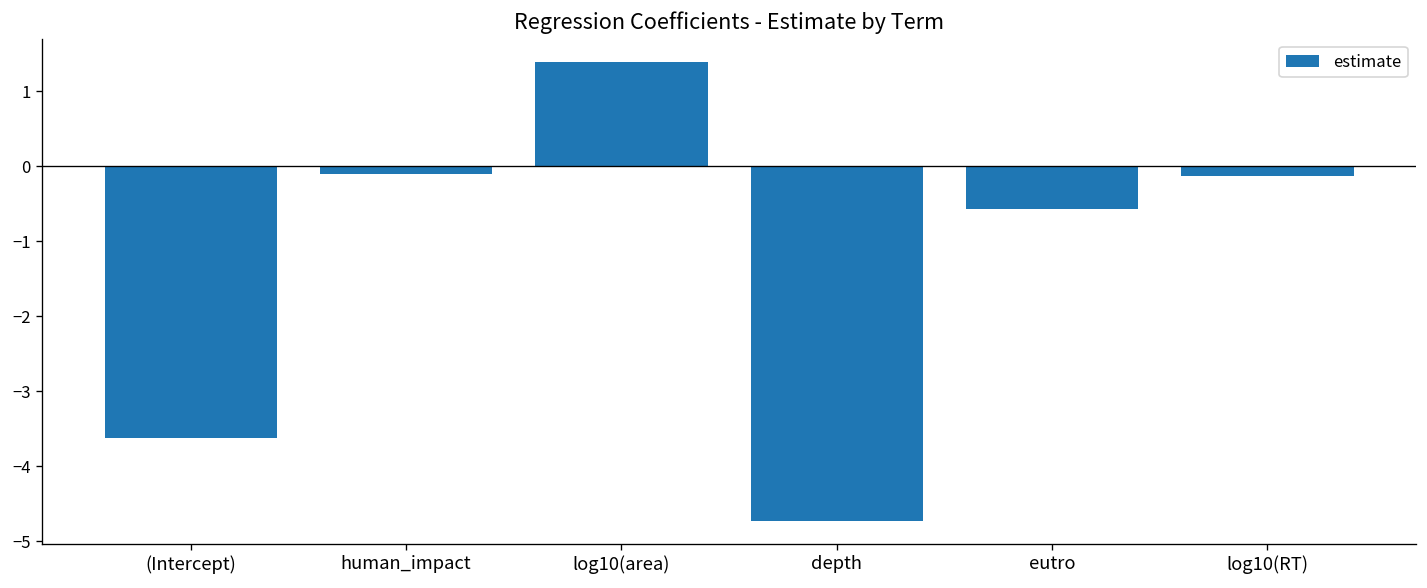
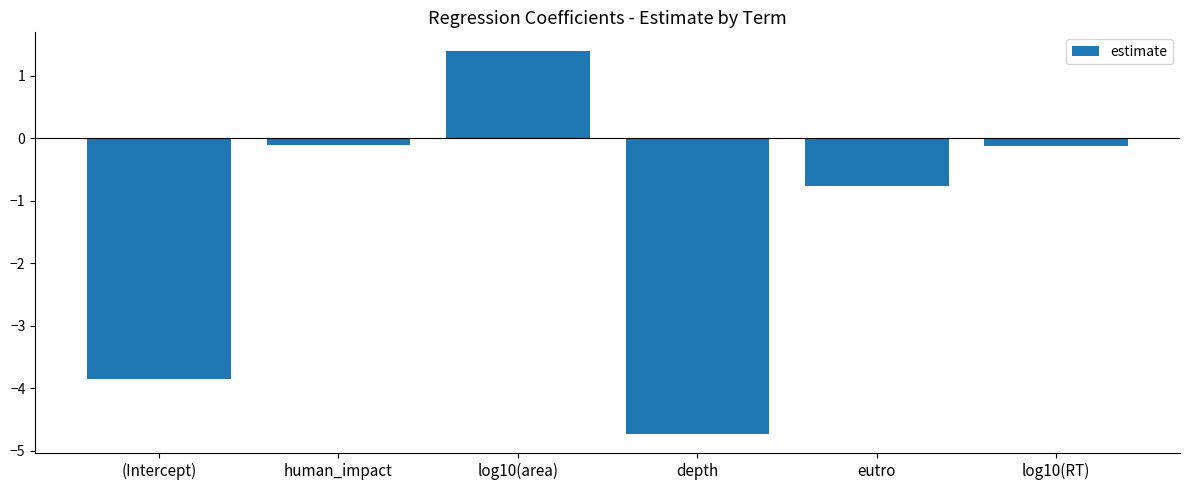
(Intercept): -3.6 -> -3.9
eutro: -0.6 -> -0.8
